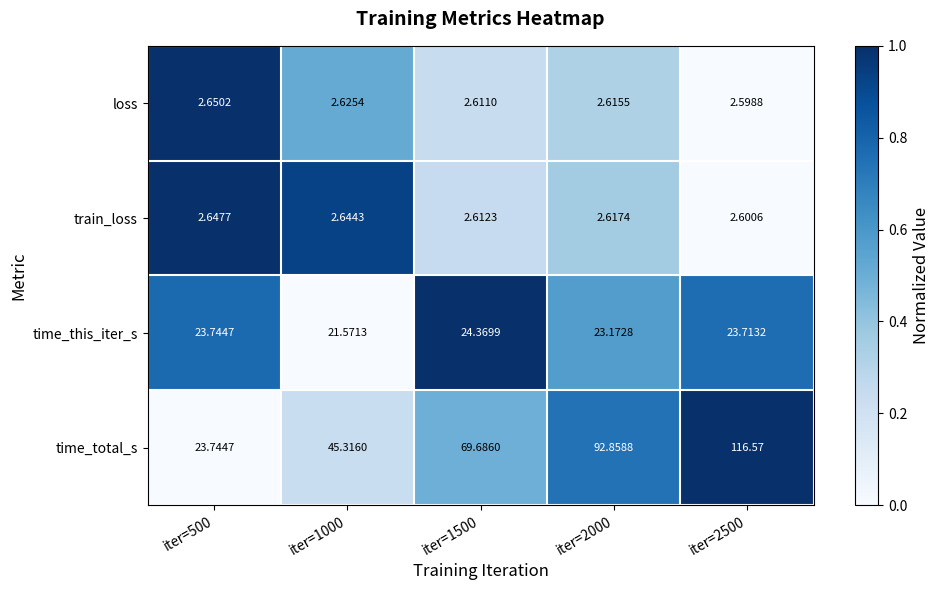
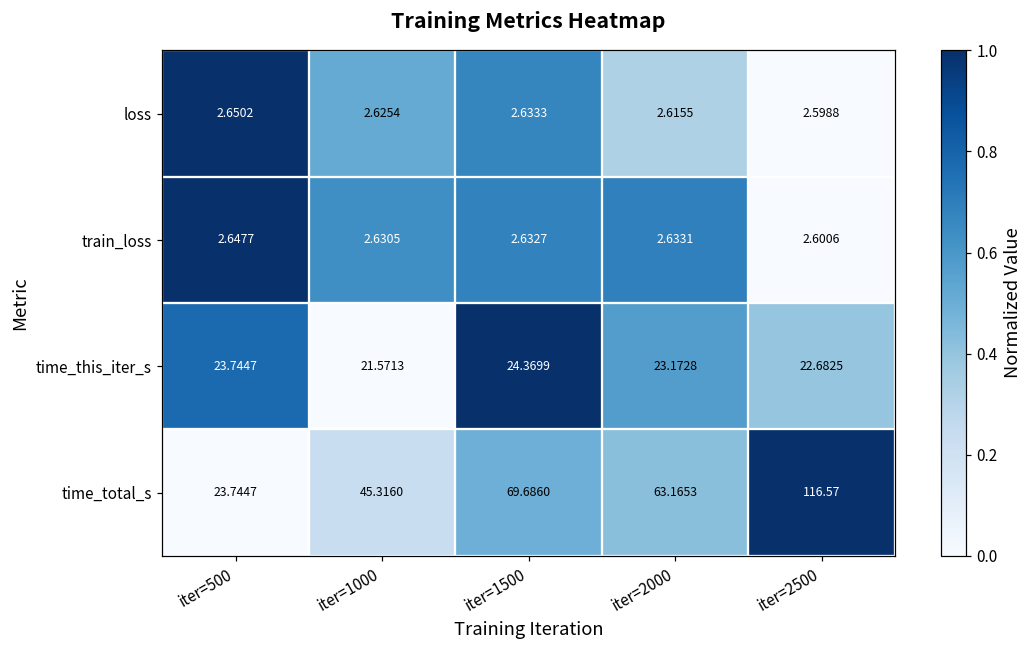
loss, iter=1500: 2.6110 -> 2.6333
train_loss, iter=1000: 2.6443 -> 2.6305
train_loss, iter=1500: 2.6123 -> 2.6327
train_loss, iter=2000: 2.6174 -> 2.6331
time_this_iter_s, iter=2500: 23.7132 -> 22.6825
time_total_s, iter=2000: 92.8588 -> 63.1653
